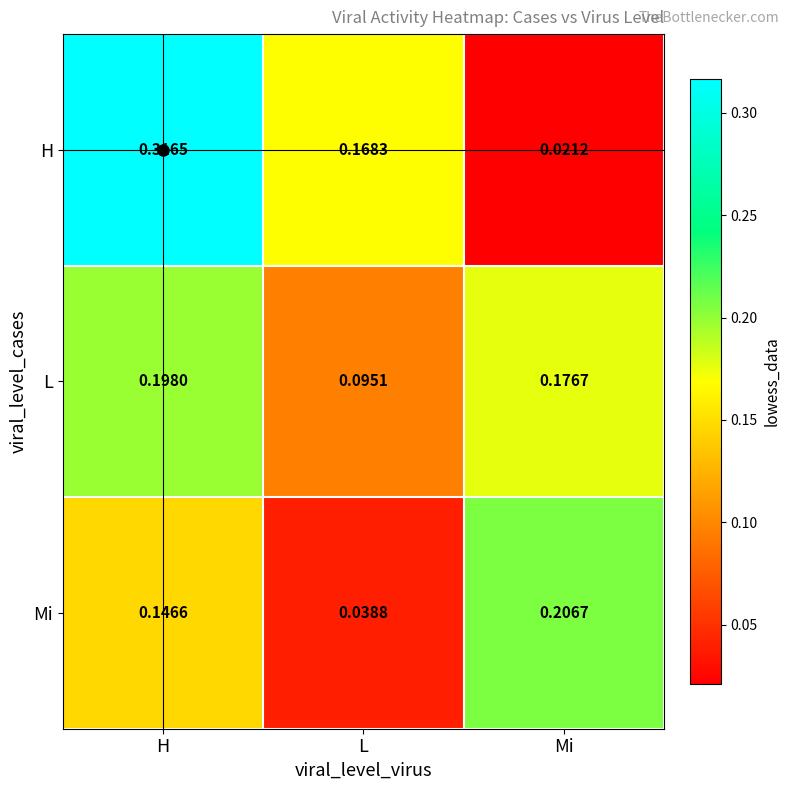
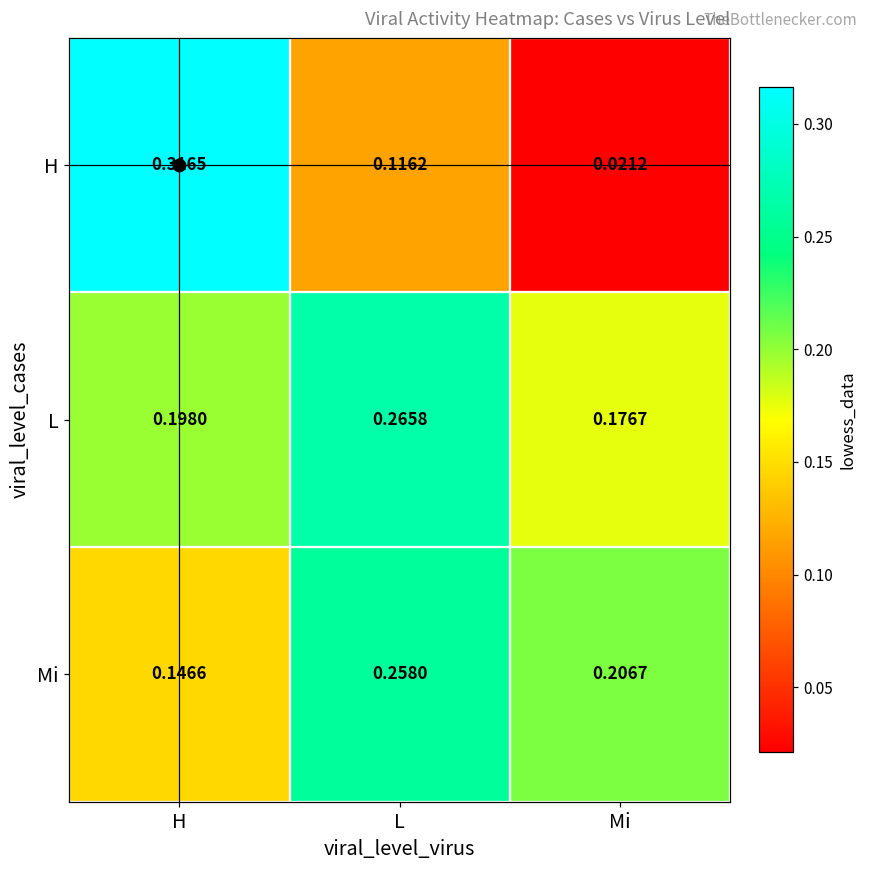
H, L: 0.1683 -> 0.1162
L, L: 0.0951 -> 0.2658
Mi, L: 0.0388 -> 0.2580
